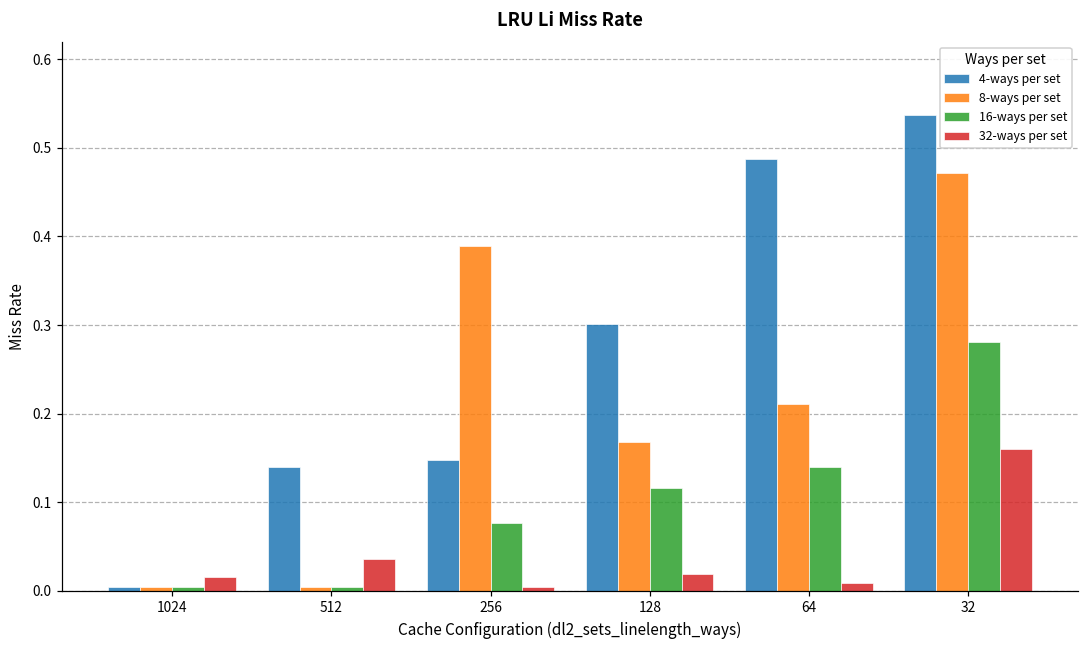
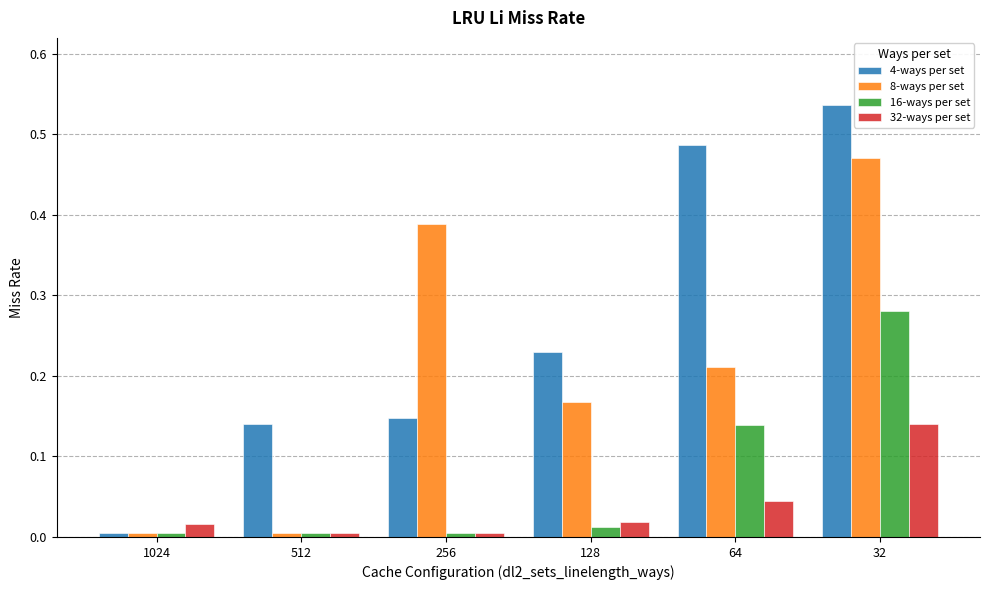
32-ways per set, 512: 0.04 -> 0.00
16-ways per set, 256: 0.08 -> 0.00
4-ways per set, 128: 0.30 -> 0.23
16-ways per set, 128: 0.12 -> 0.01
32-ways per set, 64: 0.01 -> 0.04
32-ways per set, 32: 0.16 -> 0.14
